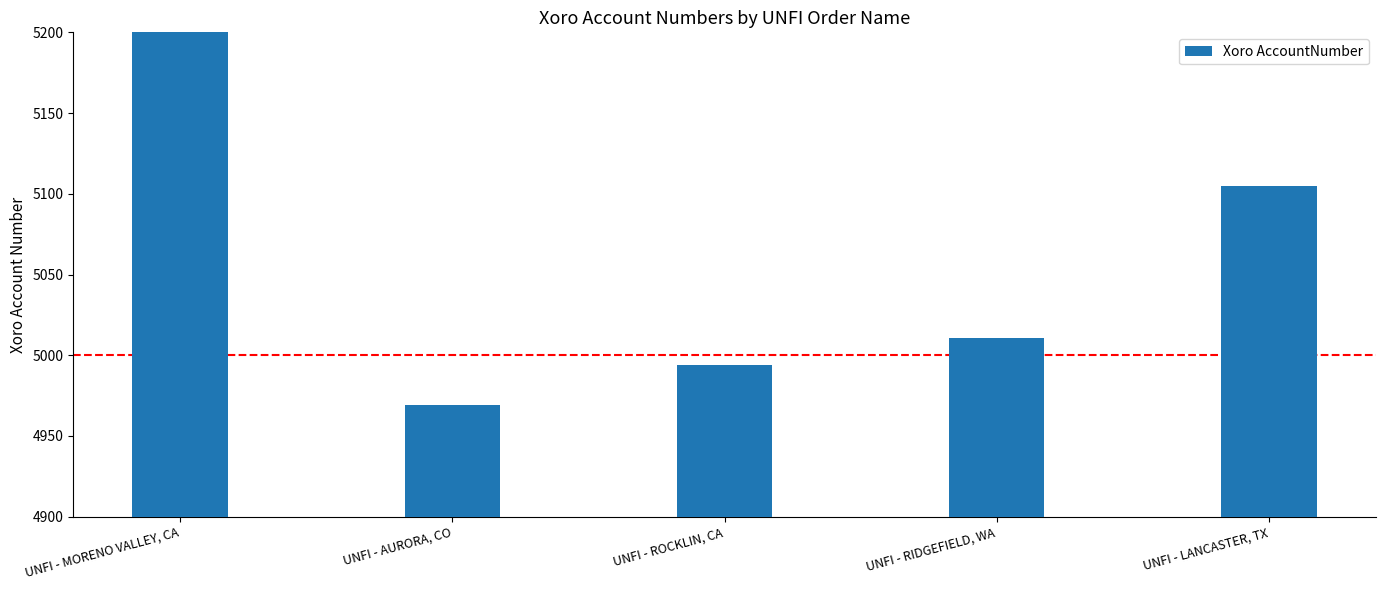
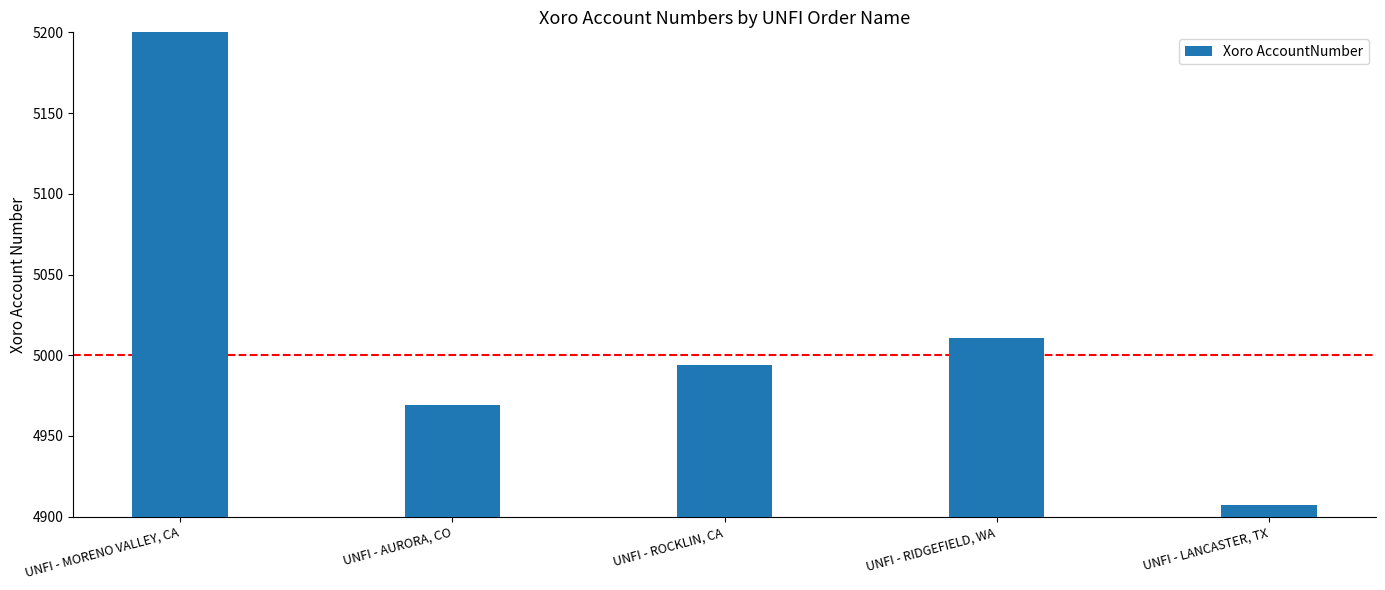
UNFI - LANCASTER, TX: 5105 -> 4907
